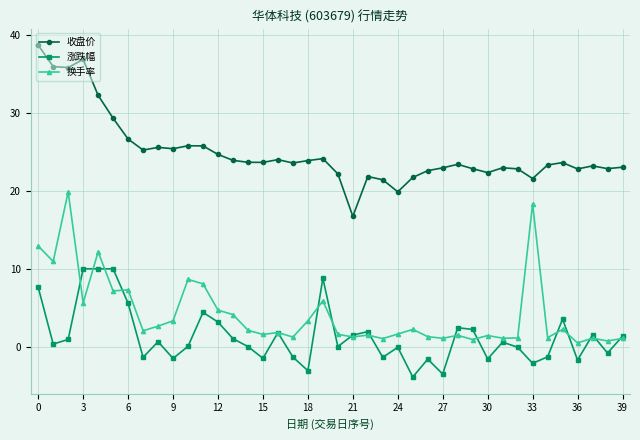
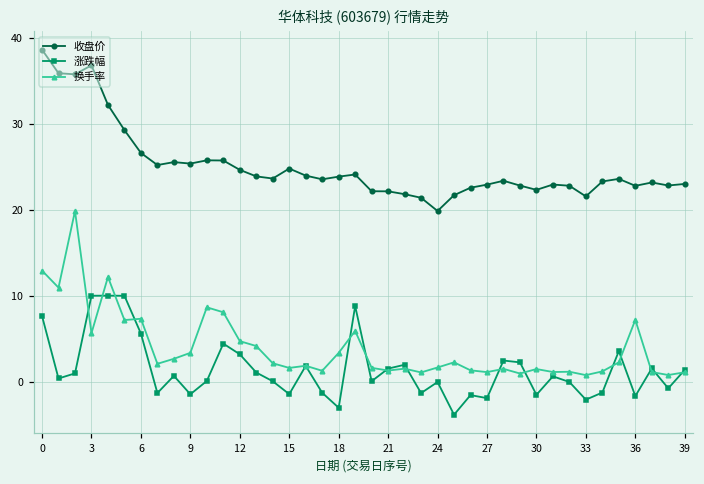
收盘价, 15: 24 -> 25
收盘价, 21: 17 -> 22
涨跌幅, 27: -3 -> -2
换手率, 33: 18 -> 1
换手率, 36: 1 -> 7
